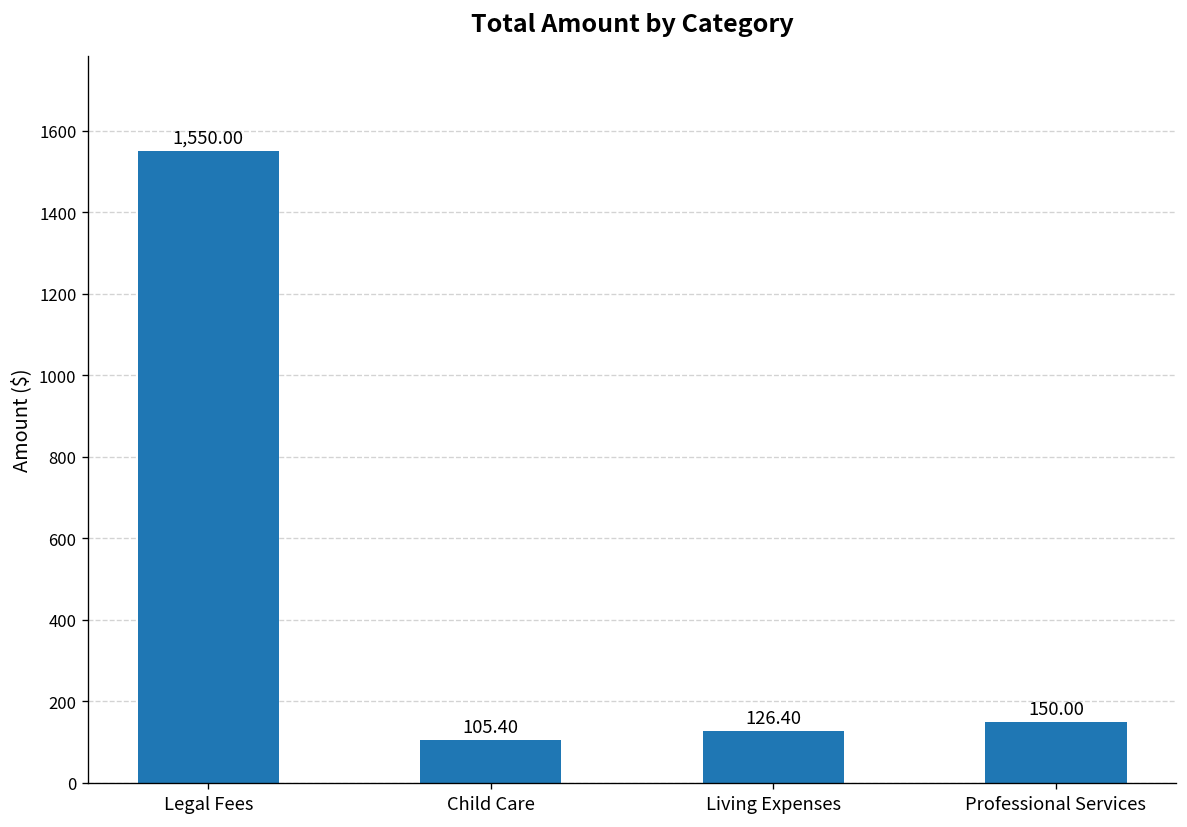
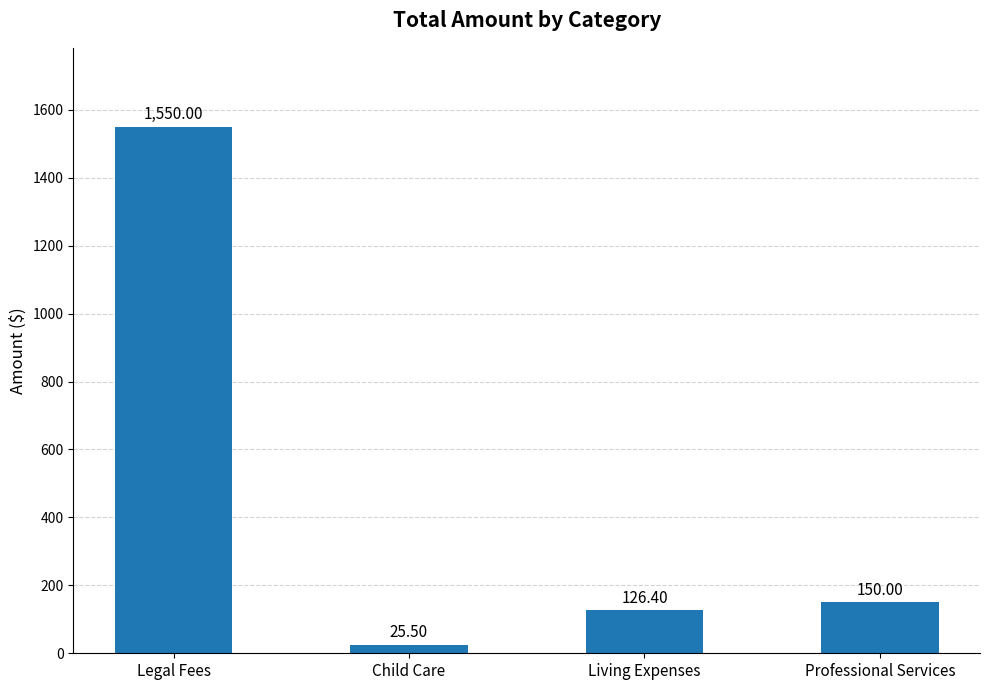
Child Care: 105.40 -> 25.50
